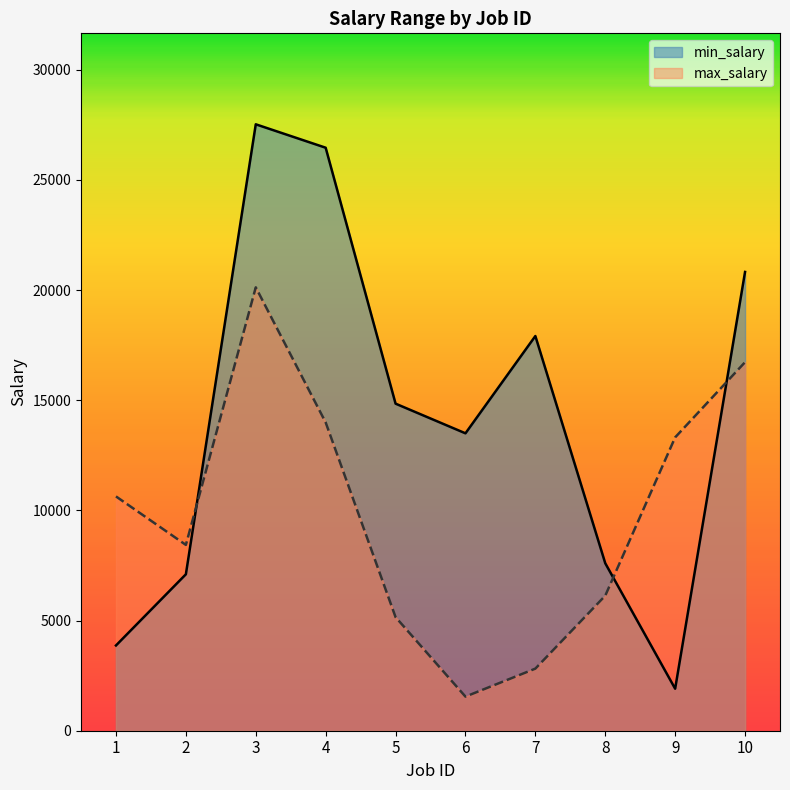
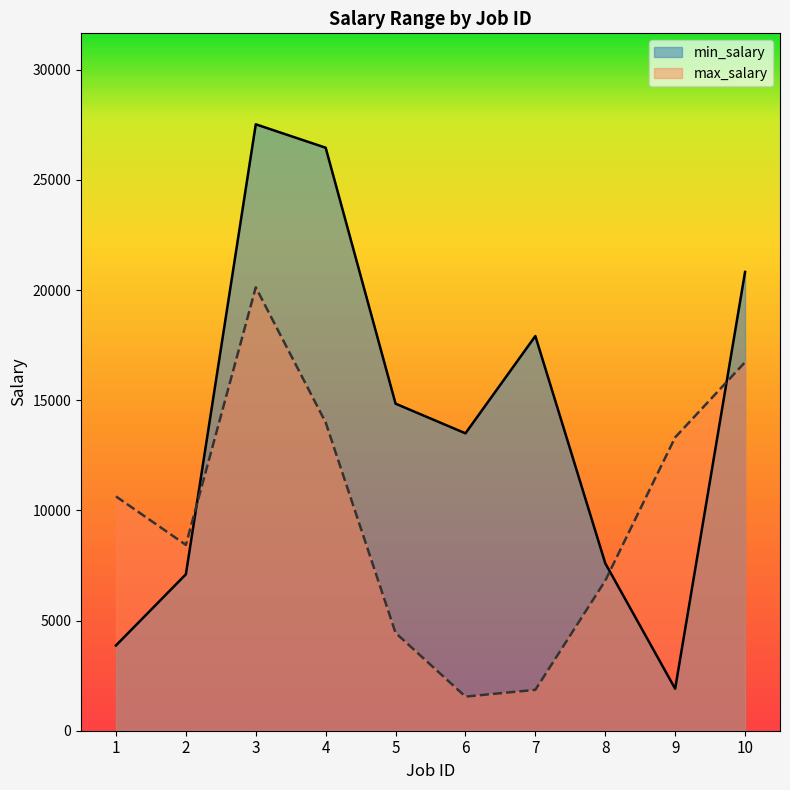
max_salary, 5: 5200 -> 4400
max_salary, 7: 2800 -> 1900
max_salary, 8: 6100 -> 6800
